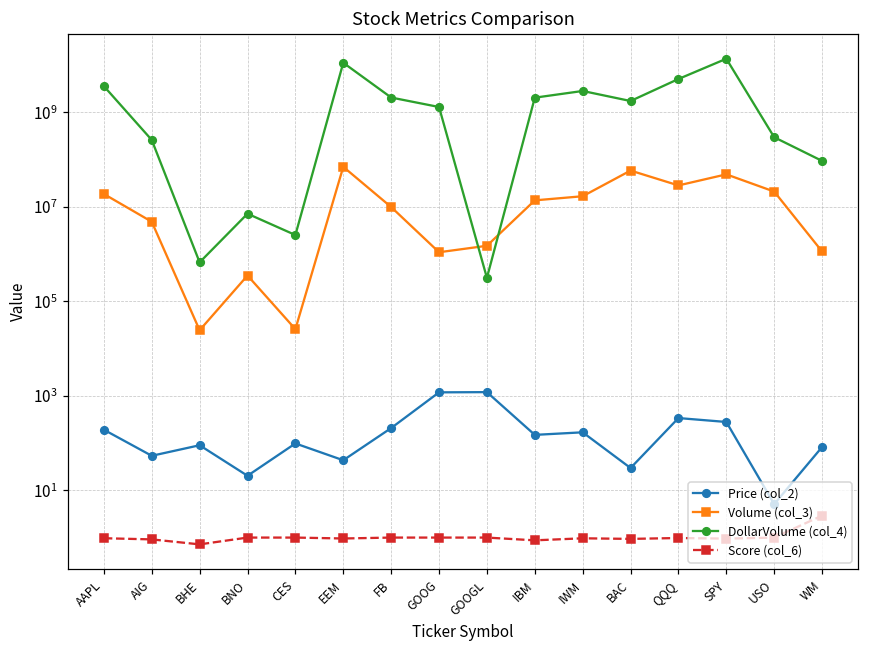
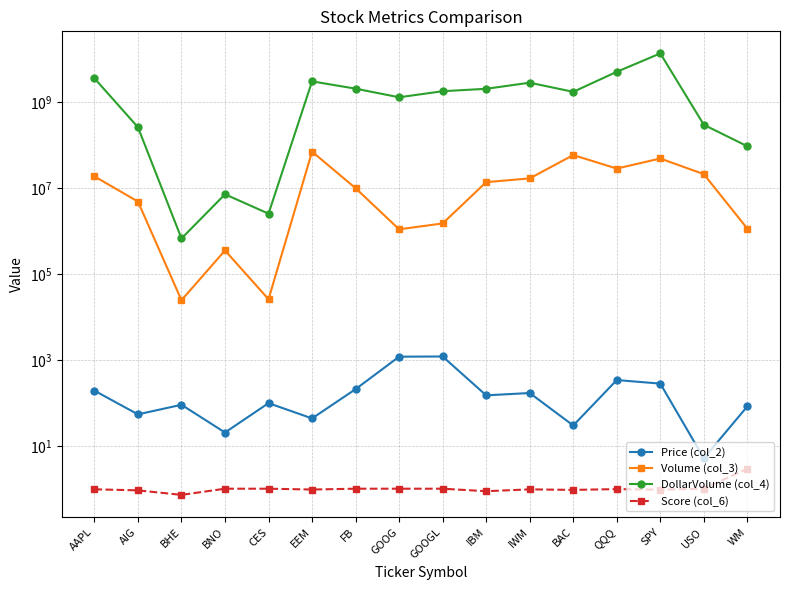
DollarVolume (col_4), EEM: 11000000000 -> 3000000000
DollarVolume (col_4), GOOGL: 300000 -> 1800000000
